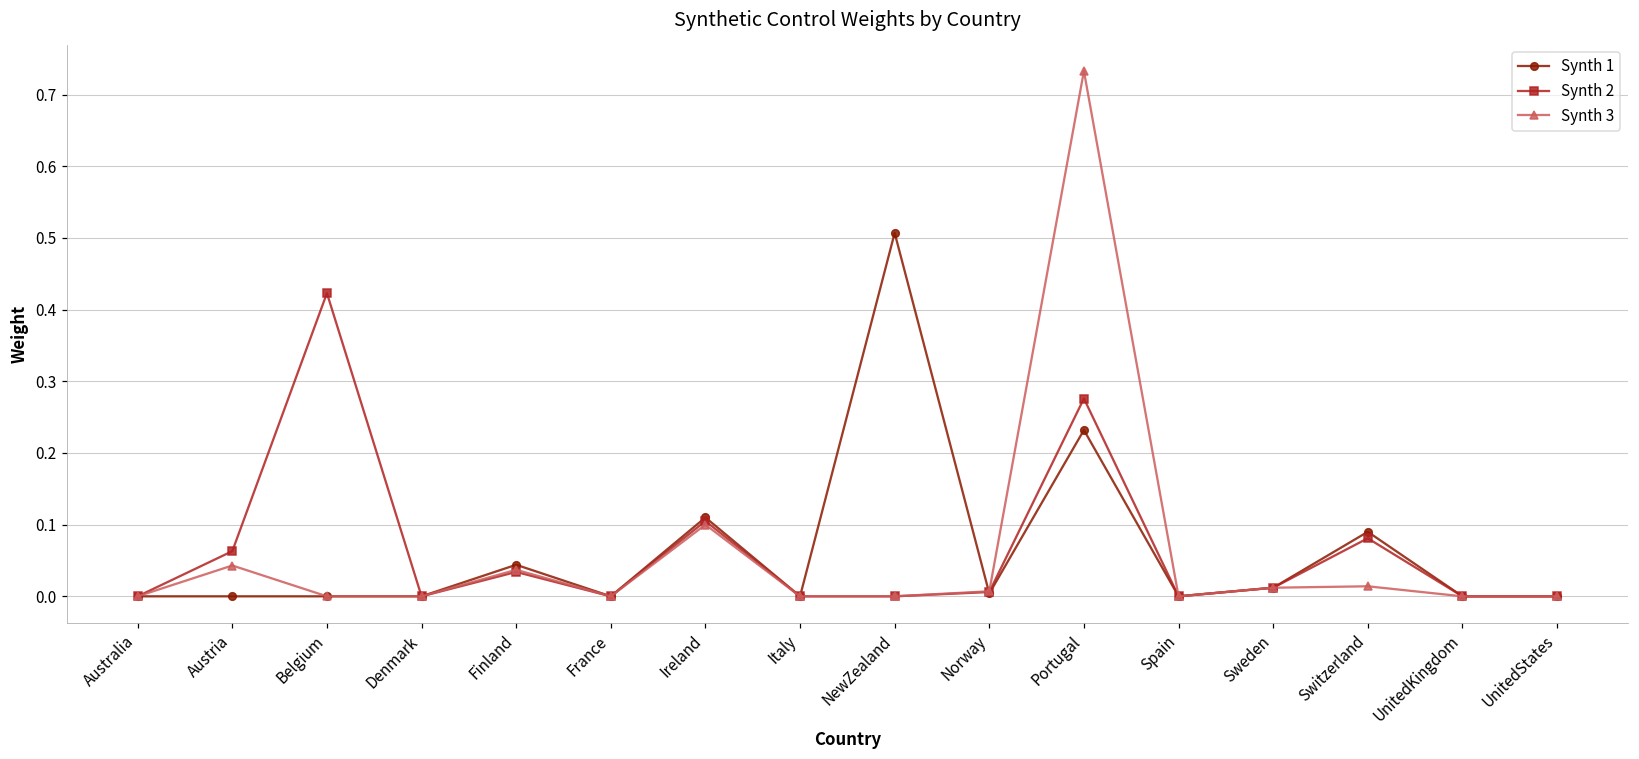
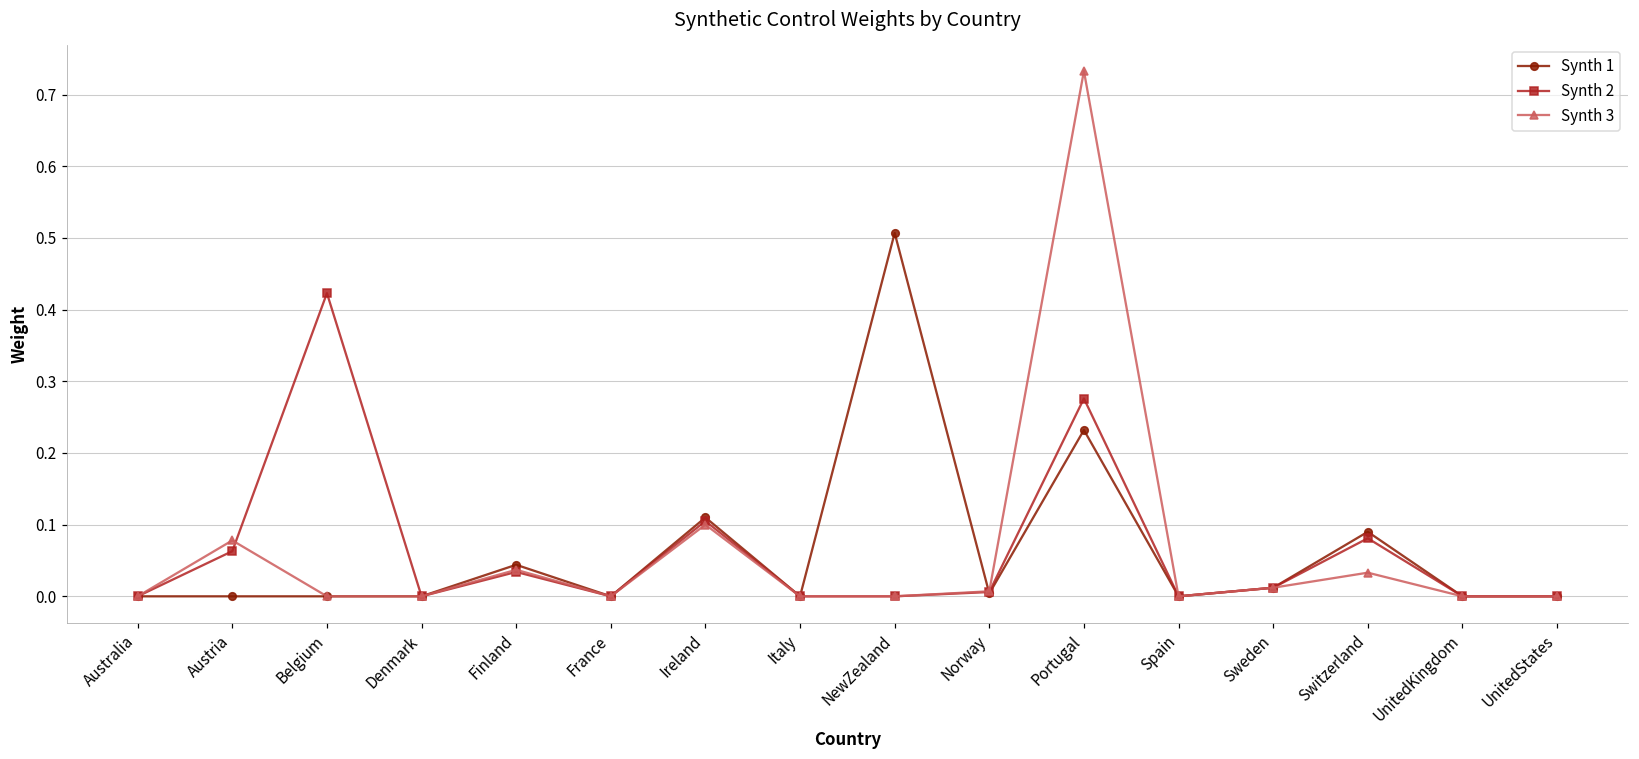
Synth 3, Austria: 0.04 -> 0.08
Synth 3, Switzerland: 0.01 -> 0.03
